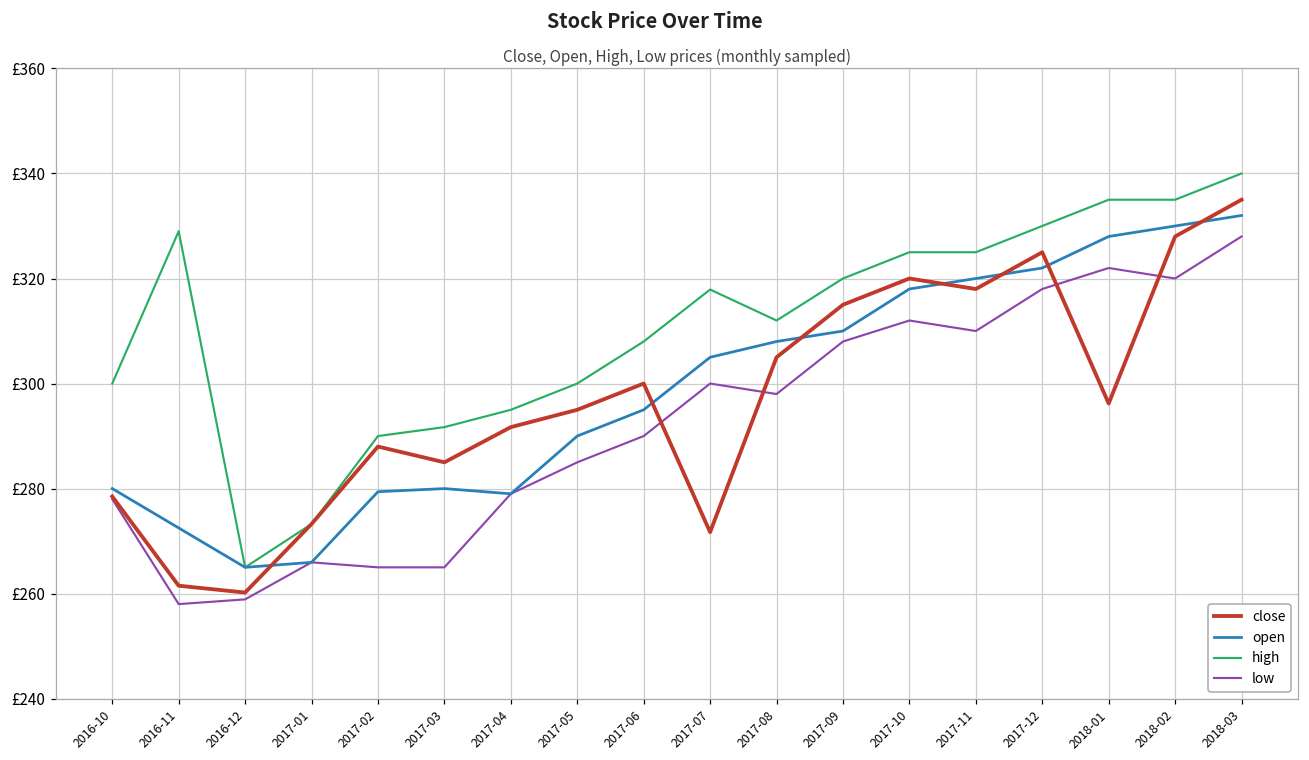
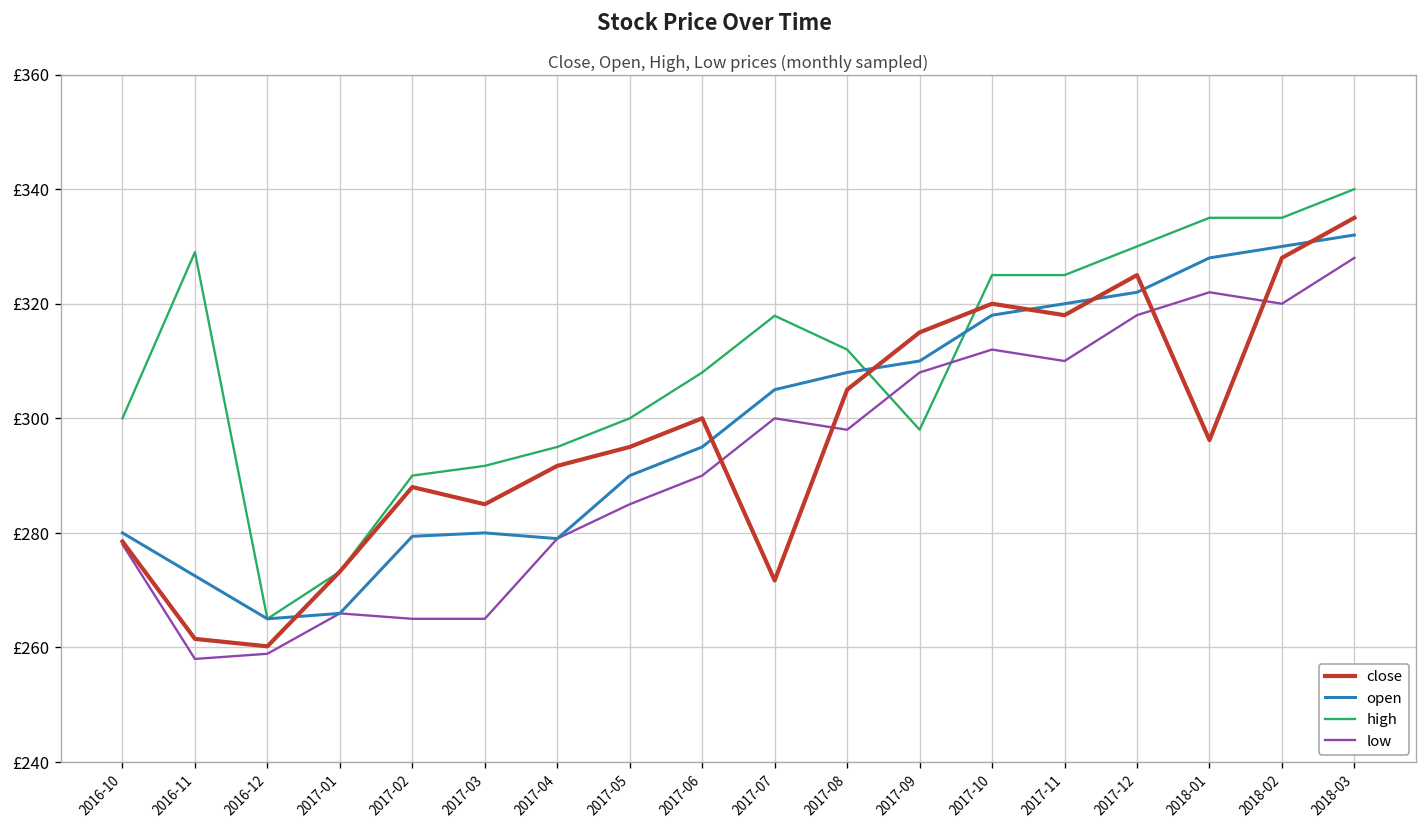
high, 2017-09: £320 -> £298
